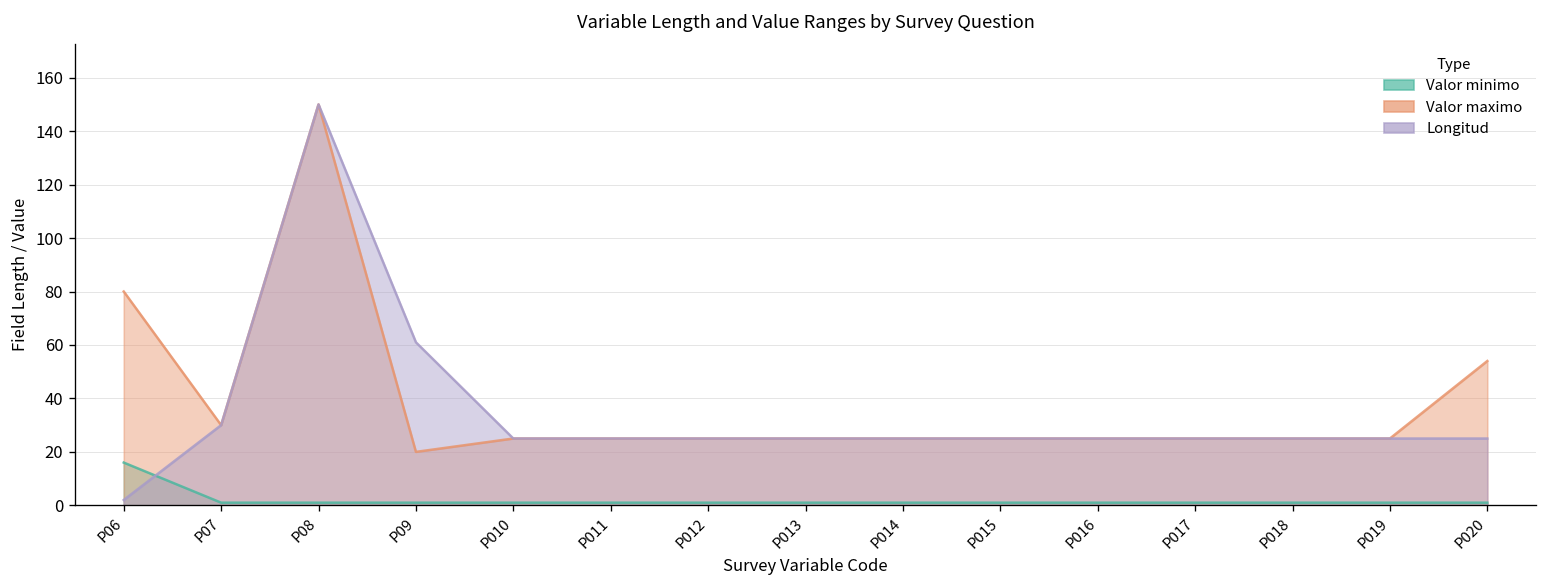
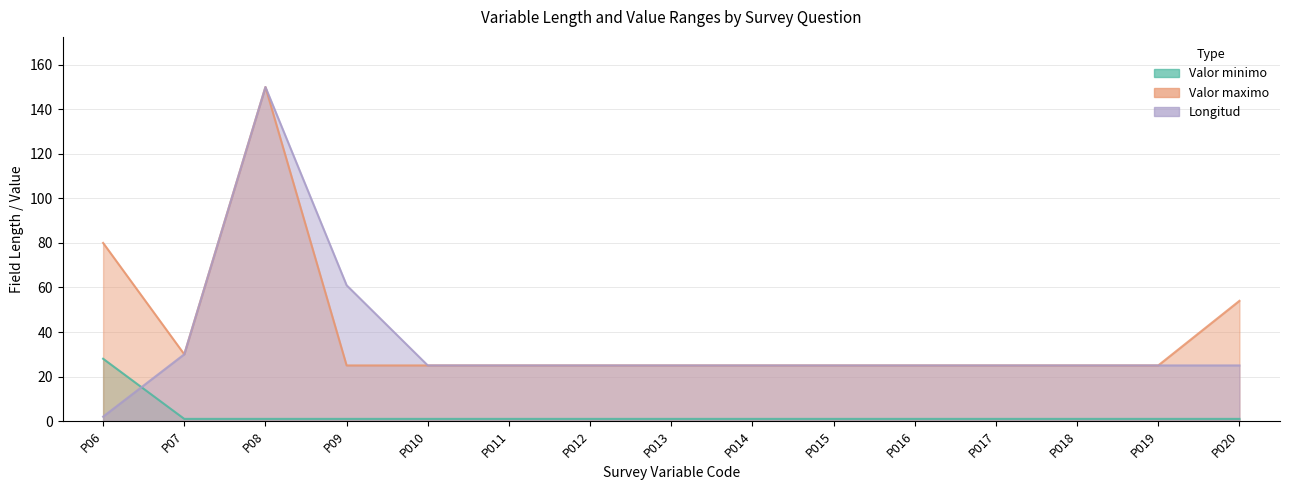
Valor minimo, P06: 16 -> 28
Valor maximo, P09: 20 -> 25
